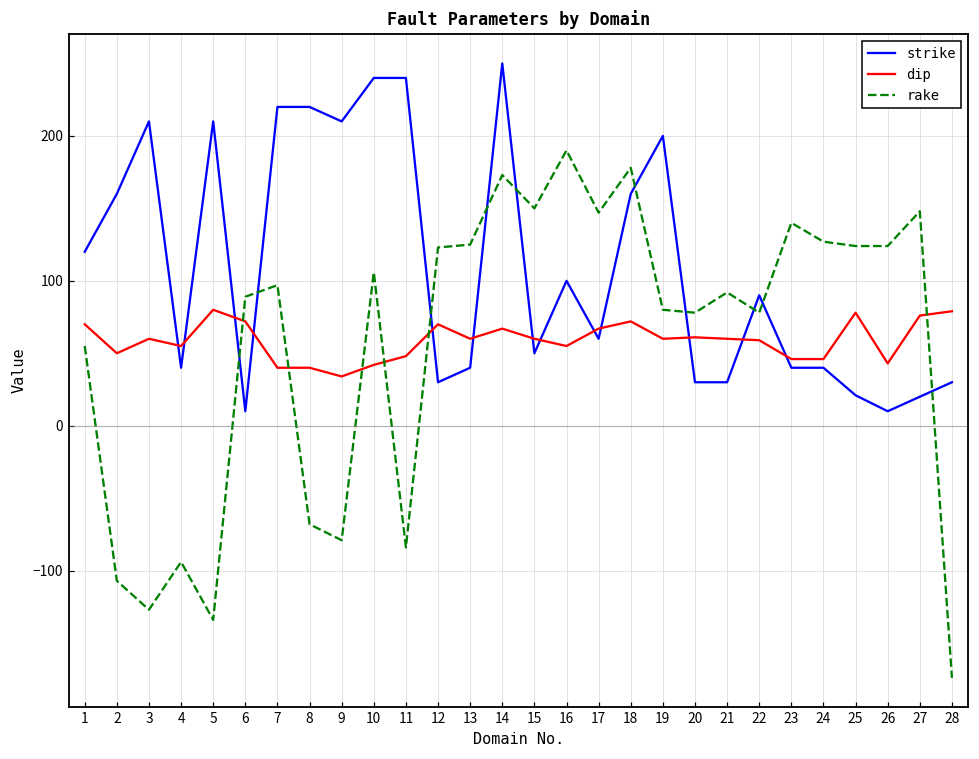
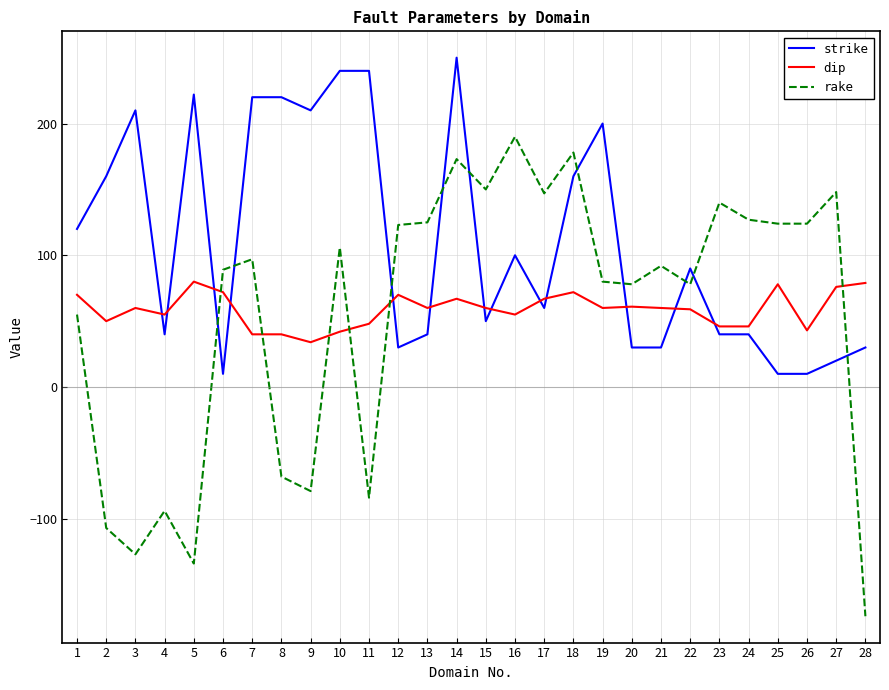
strike, 5: 210 -> 222
strike, 25: 21 -> 10
